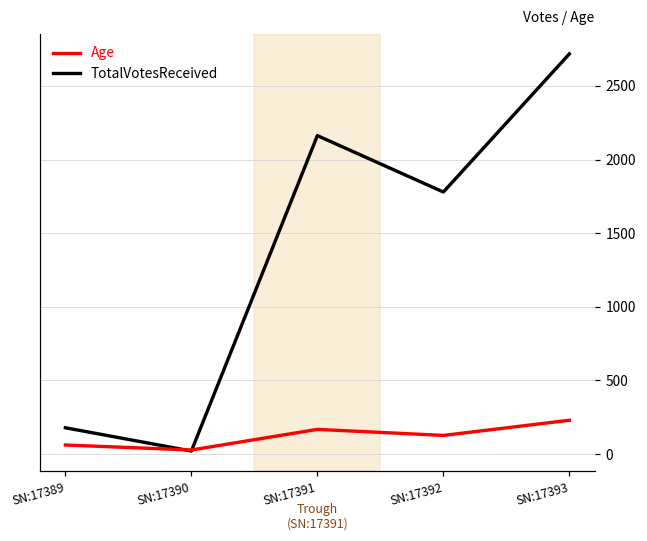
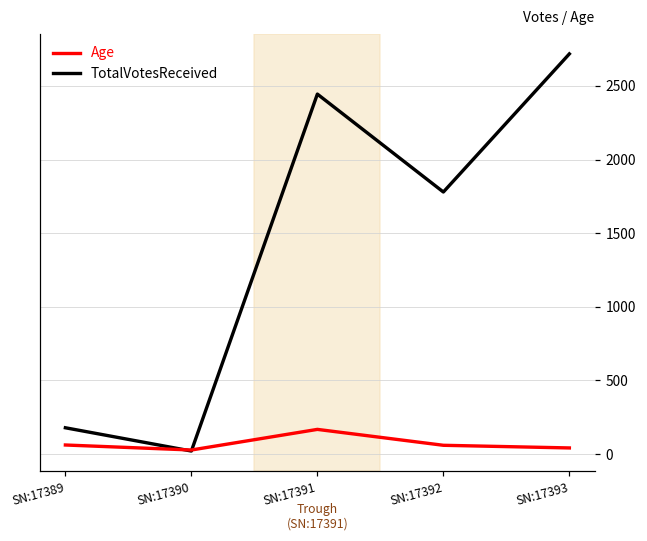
TotalVotesReceived, SN:17391: 2160 -> 2450
Age, SN:17392: 130 -> 60
Age, SN:17393: 230 -> 40
